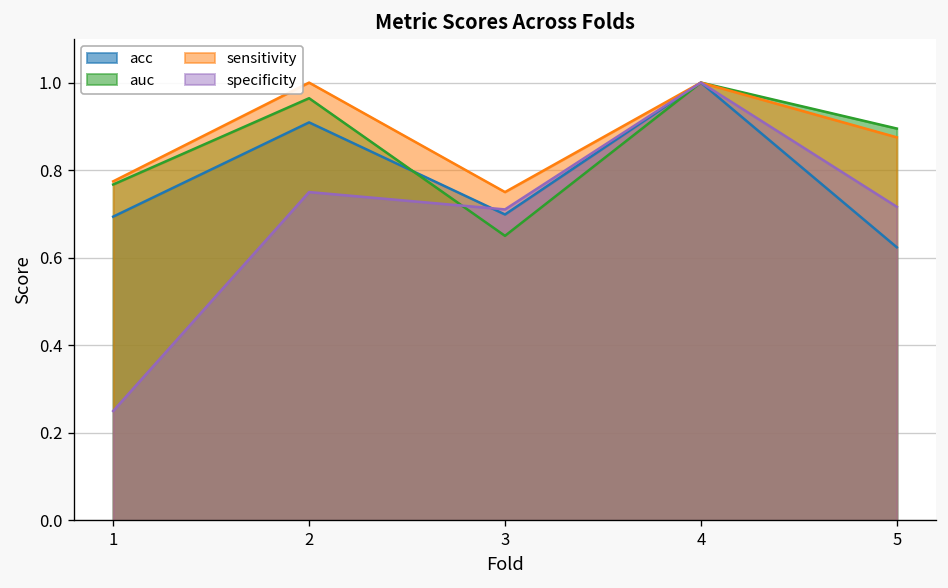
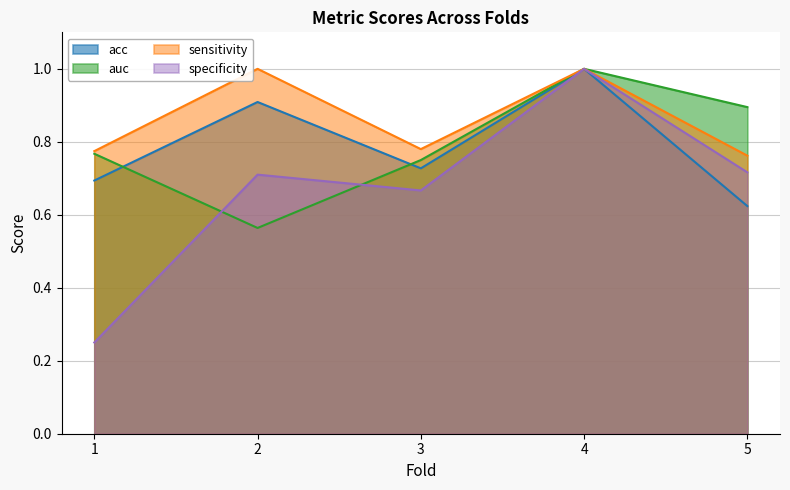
auc, 2: 0.96 -> 0.56
specificity, 2: 0.75 -> 0.71
acc, 3: 0.70 -> 0.73
auc, 3: 0.65 -> 0.75
sensitivity, 3: 0.75 -> 0.78
specificity, 3: 0.71 -> 0.67
sensitivity, 5: 0.88 -> 0.76
